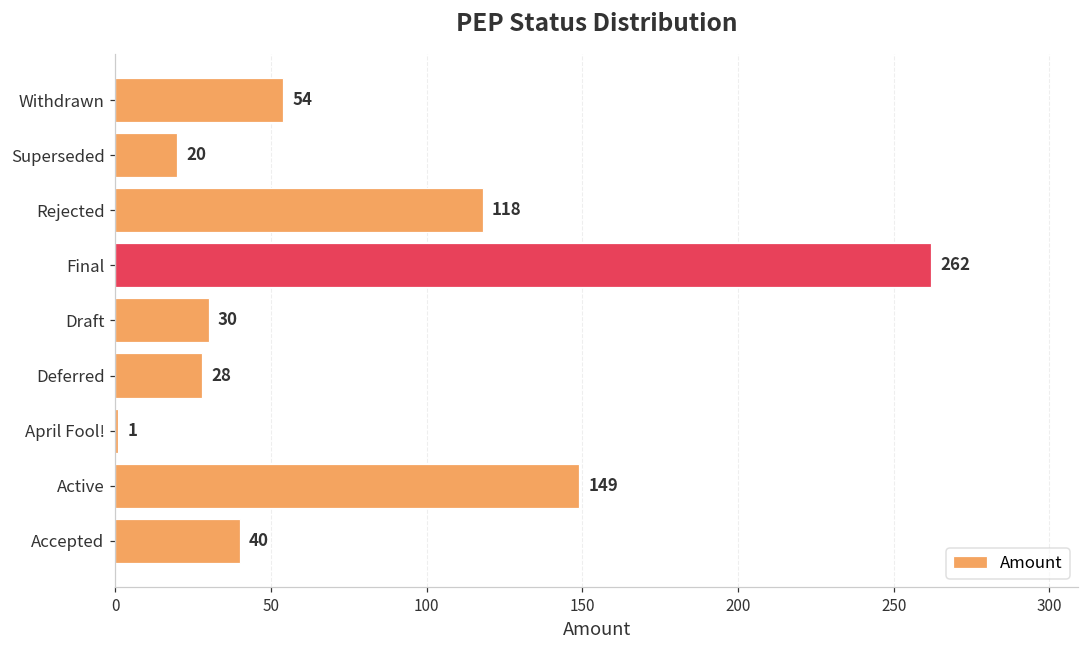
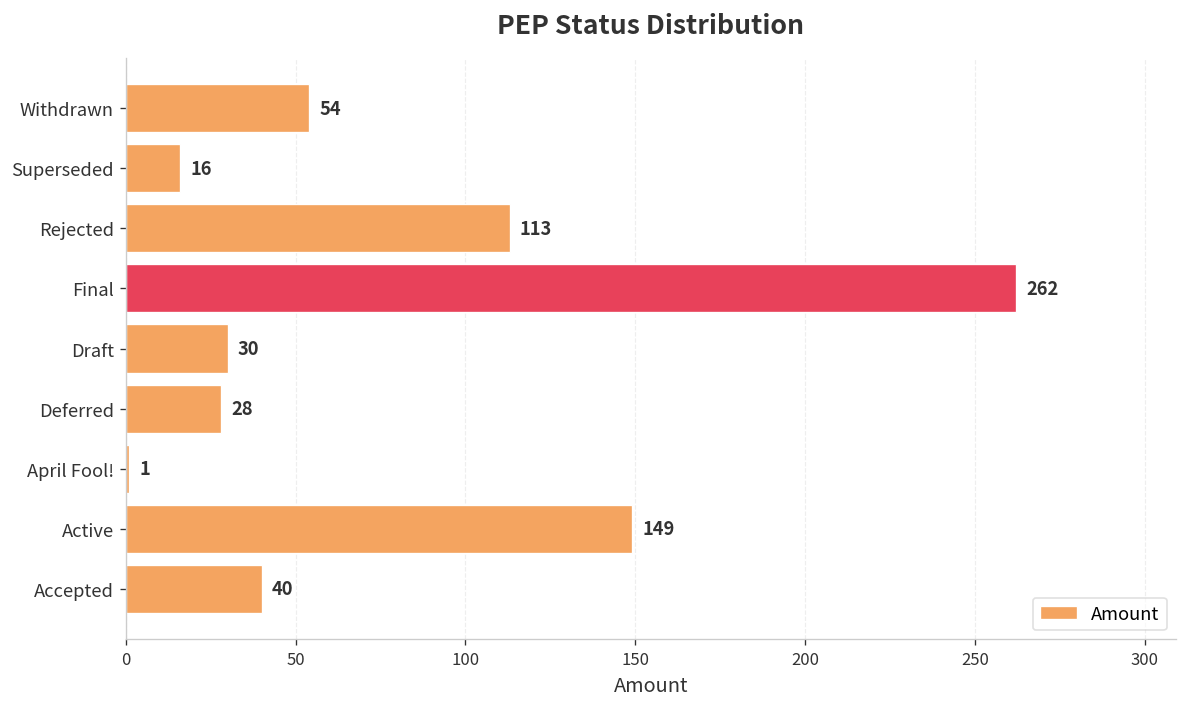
Superseded: 20 -> 16
Rejected: 118 -> 113
